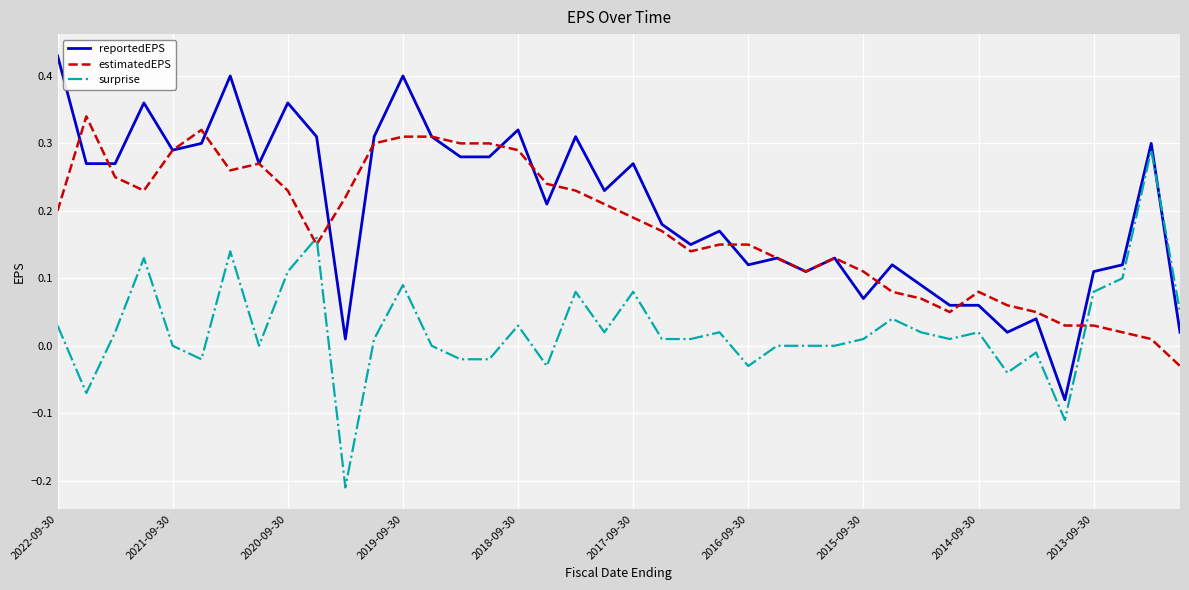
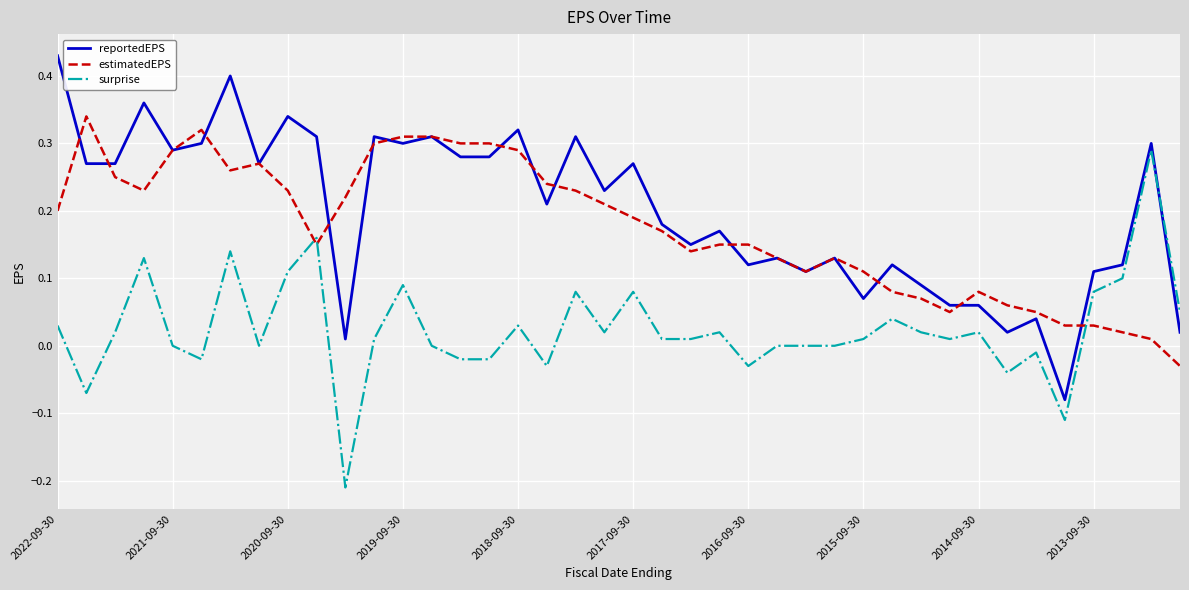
reportedEPS, 2020-09-30: 0.36 -> 0.34
reportedEPS, 2019-09-30: 0.4 -> 0.3
